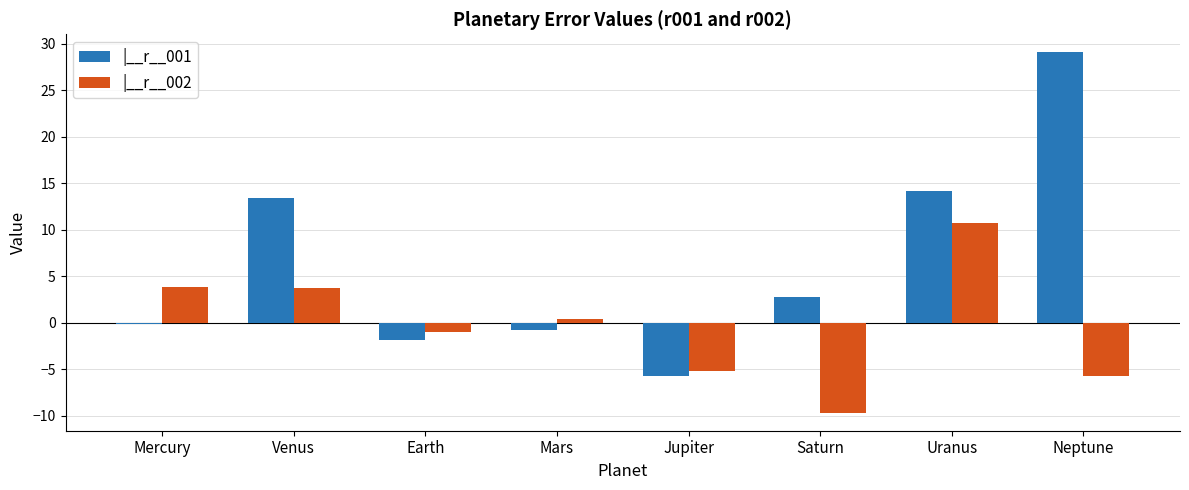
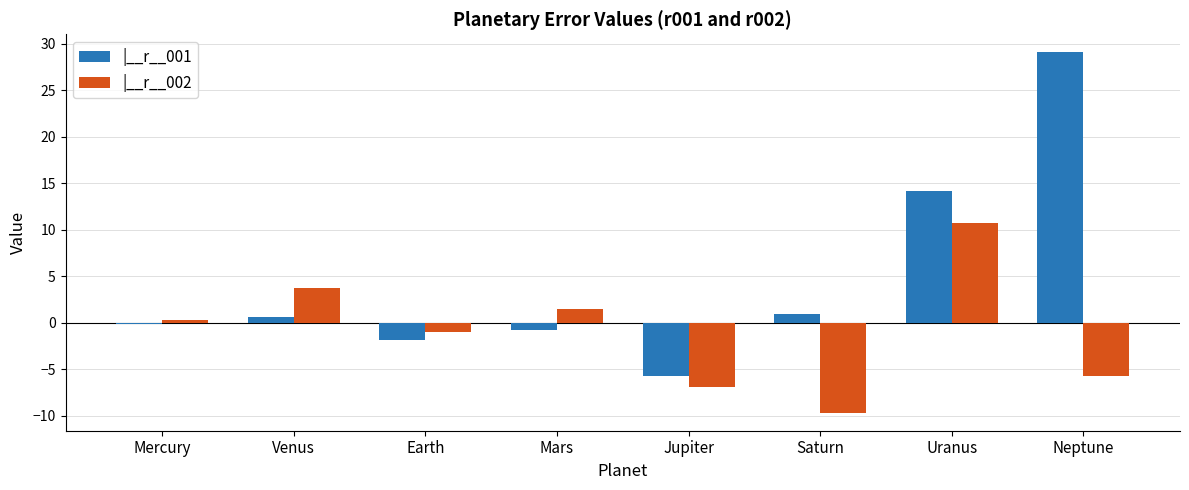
|__r__002, Mercury: 4 -> 0
|__r__001, Venus: 13 -> 1
|__r__002, Mars: 0 -> 1
|__r__002, Jupiter: -5 -> -7
|__r__001, Saturn: 3 -> 1
